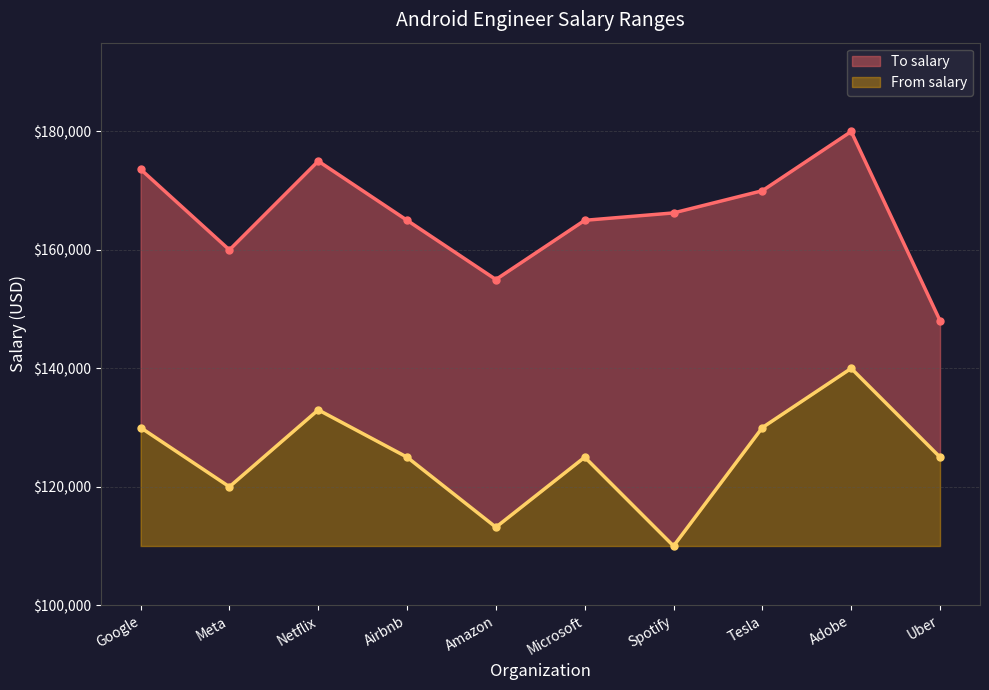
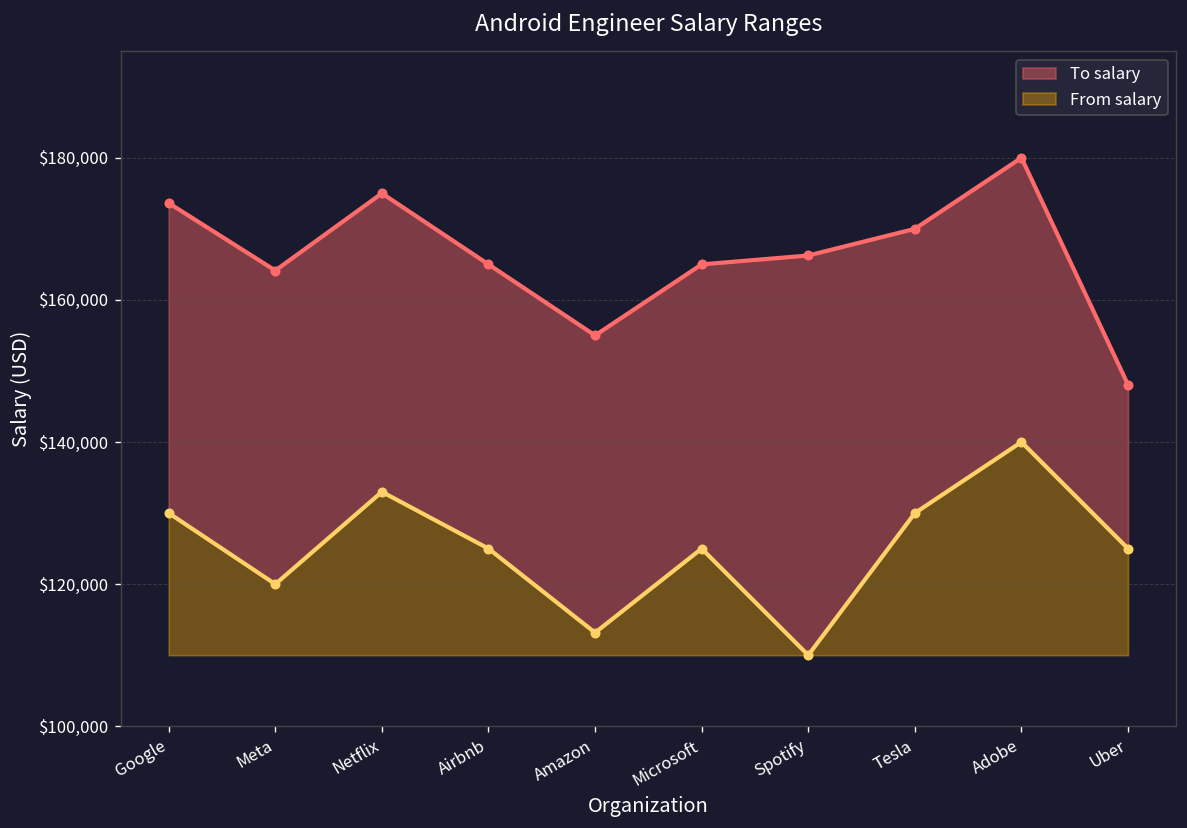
To salary, Meta: $160,000 -> $164,000
